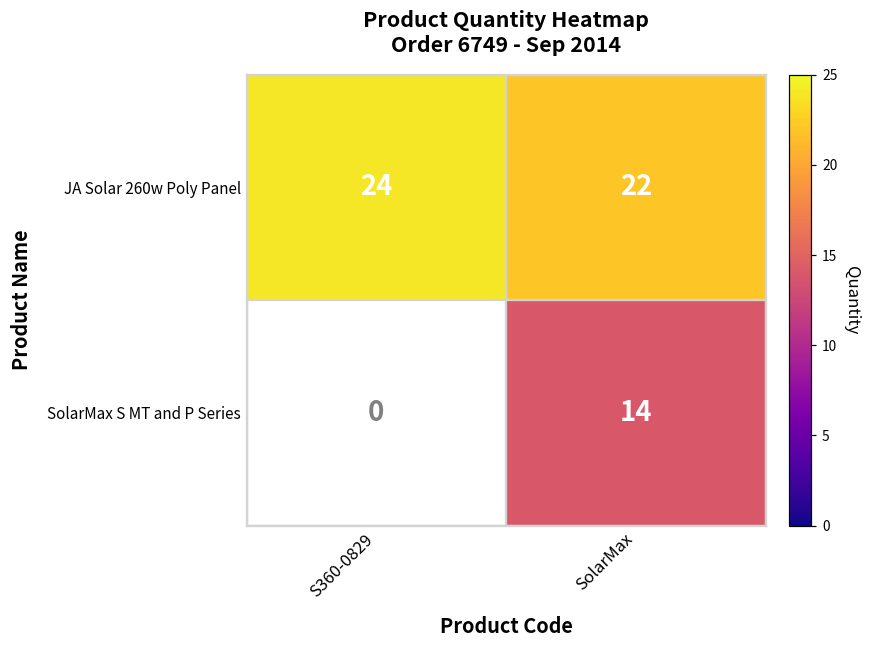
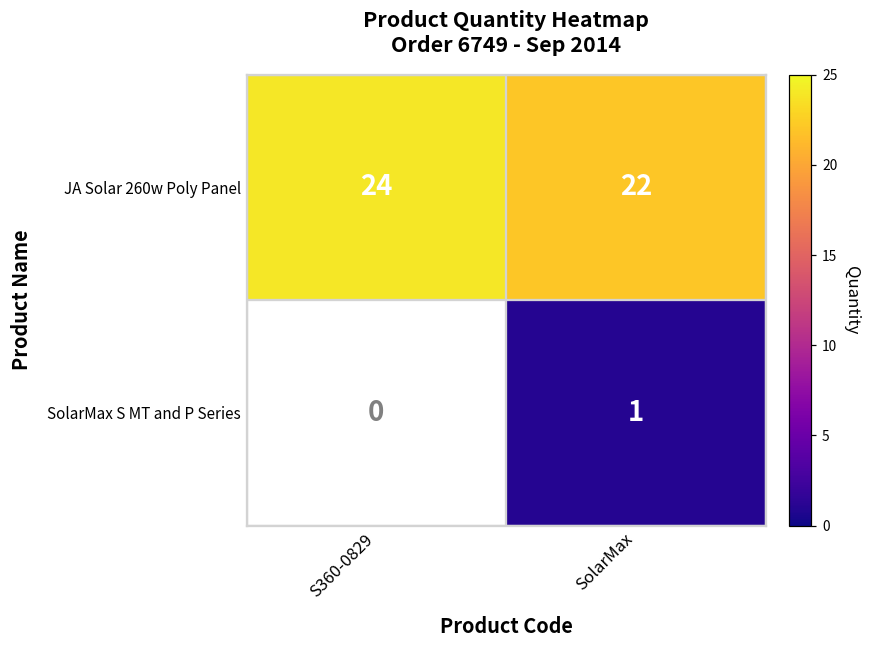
SolarMax S MT and P Series, SolarMax: 14 -> 1
